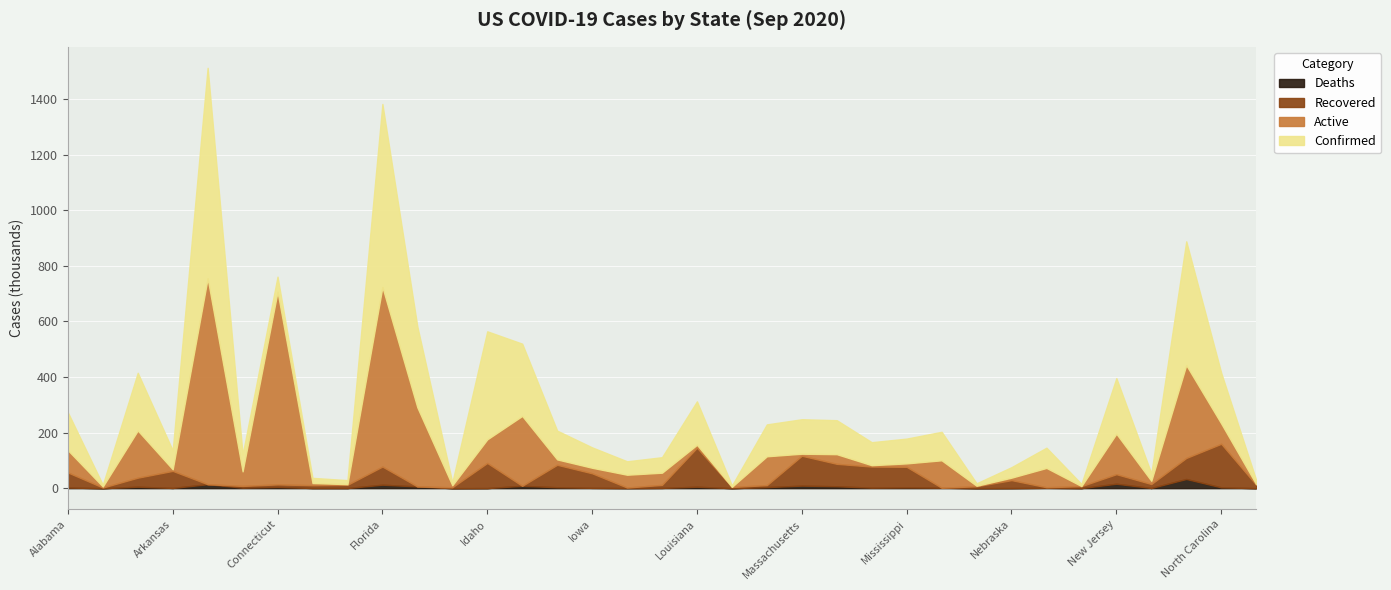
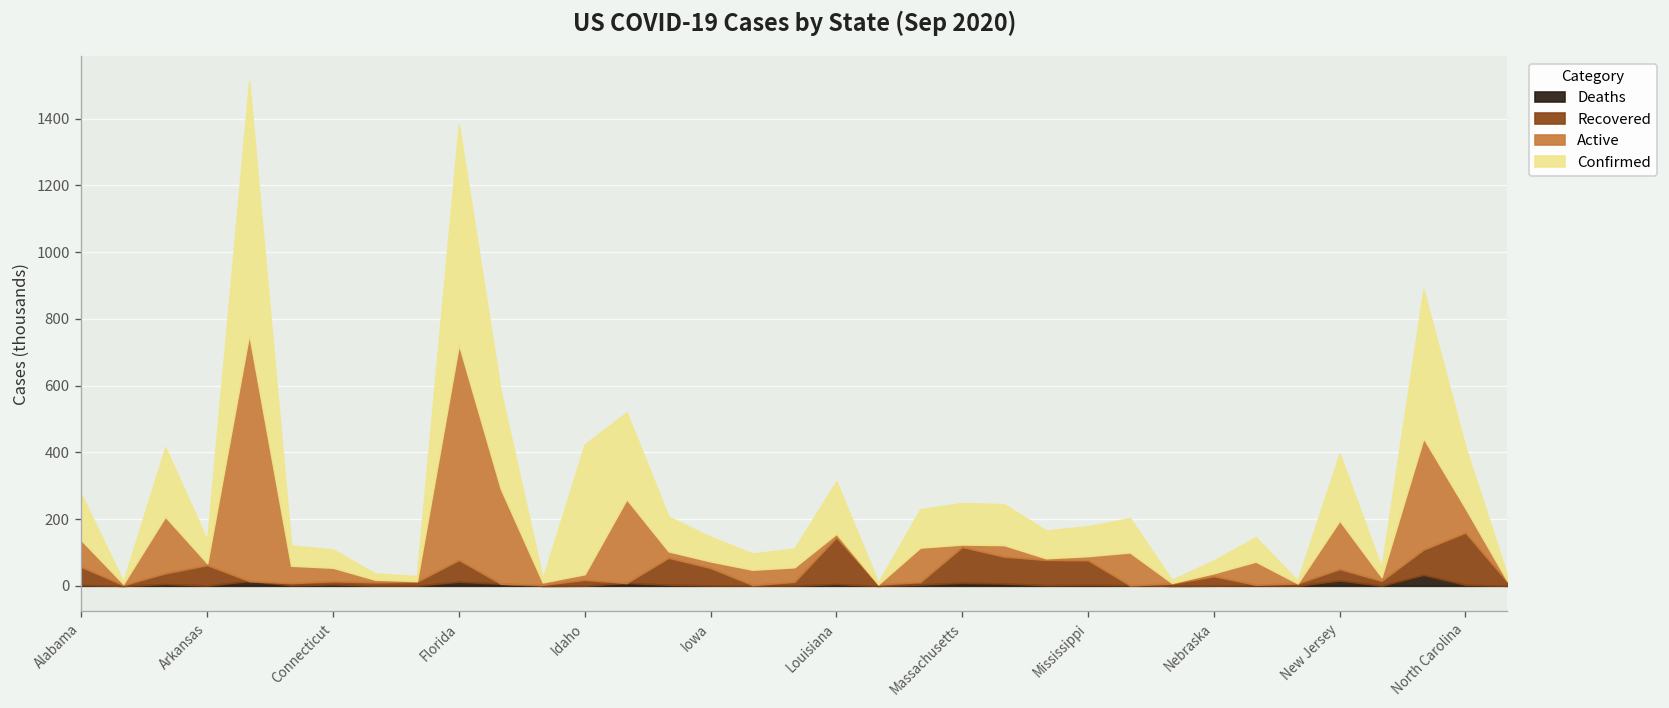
Active, Connecticut: 690 -> 40
Recovered, Idaho: 90 -> 20
Active, Idaho: 80 -> 20
